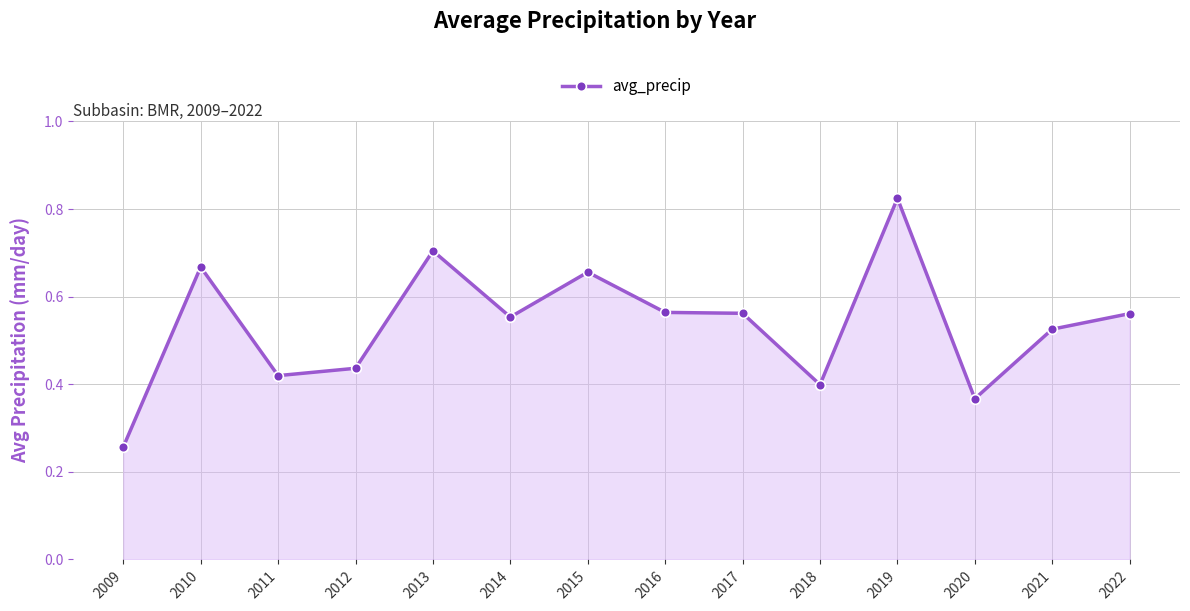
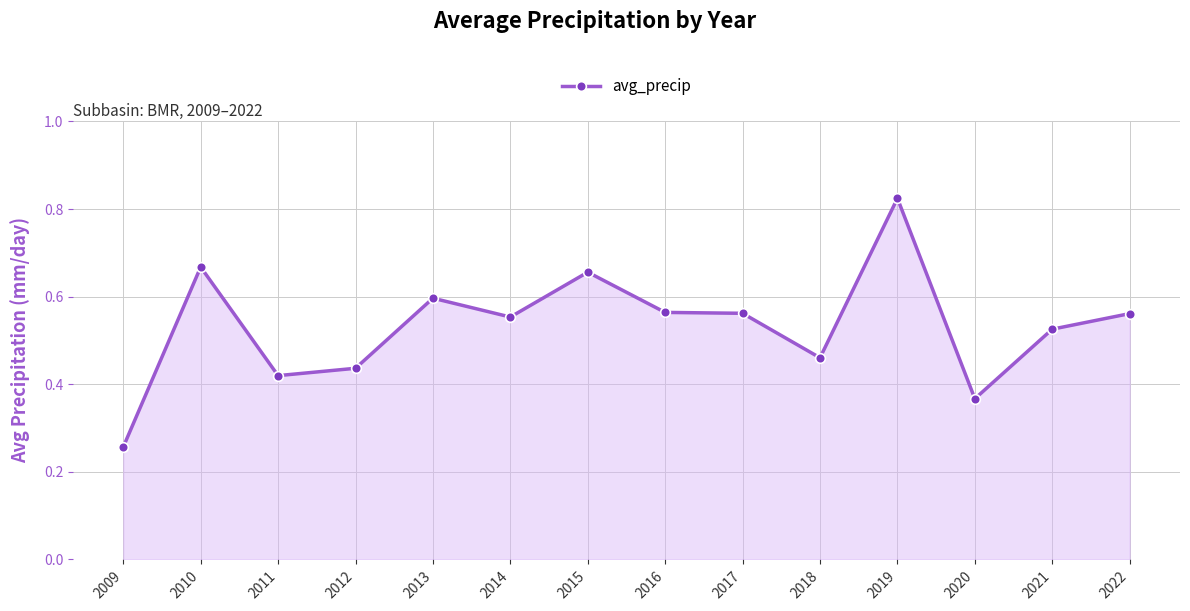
2013: 0.70 -> 0.60
2018: 0.40 -> 0.46
